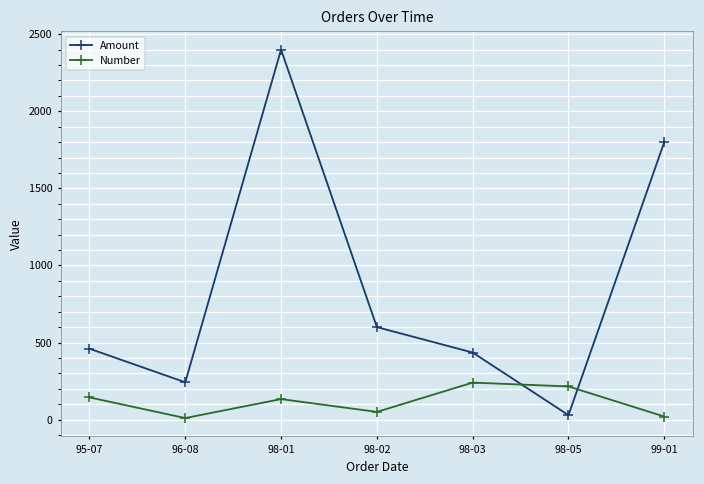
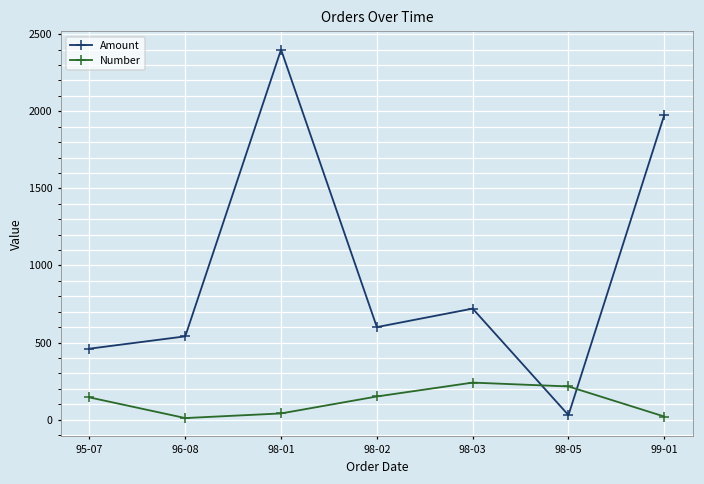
Amount, 96-08: 240 -> 540
Number, 98-01: 130 -> 40
Number, 98-02: 50 -> 150
Amount, 98-03: 440 -> 720
Amount, 99-01: 1800 -> 1980
